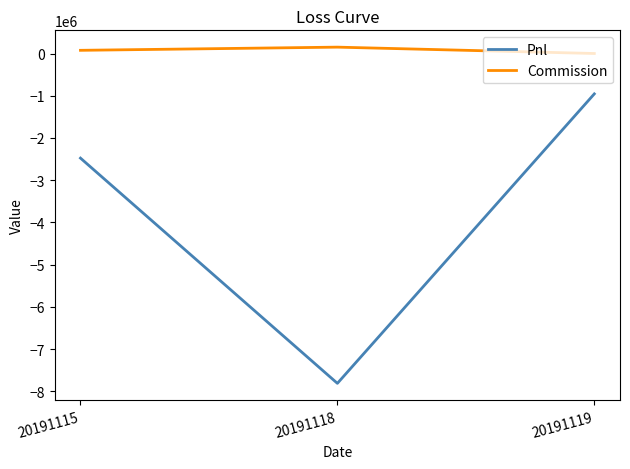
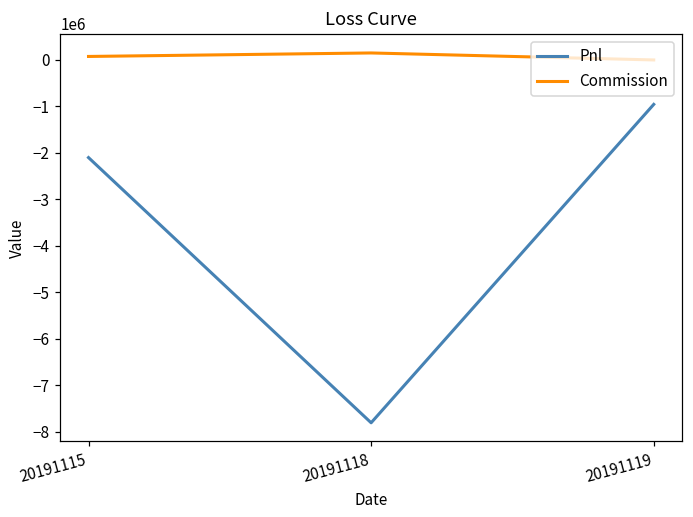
Pnl, 20191115: -2500000 -> -2100000
